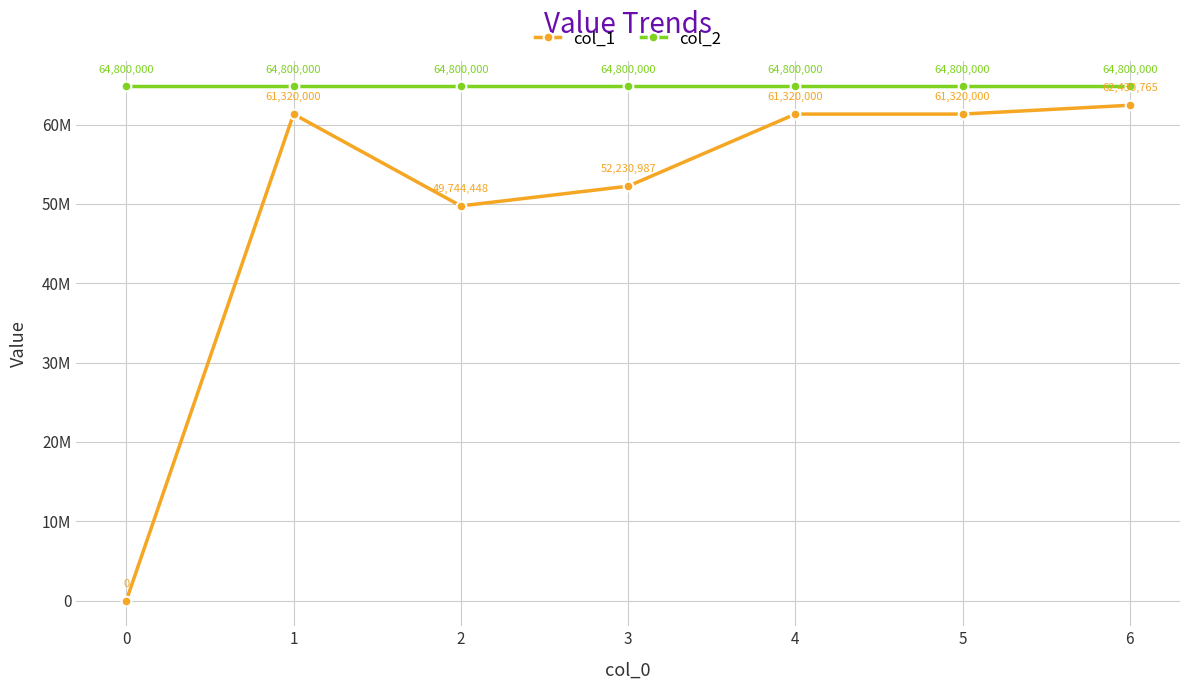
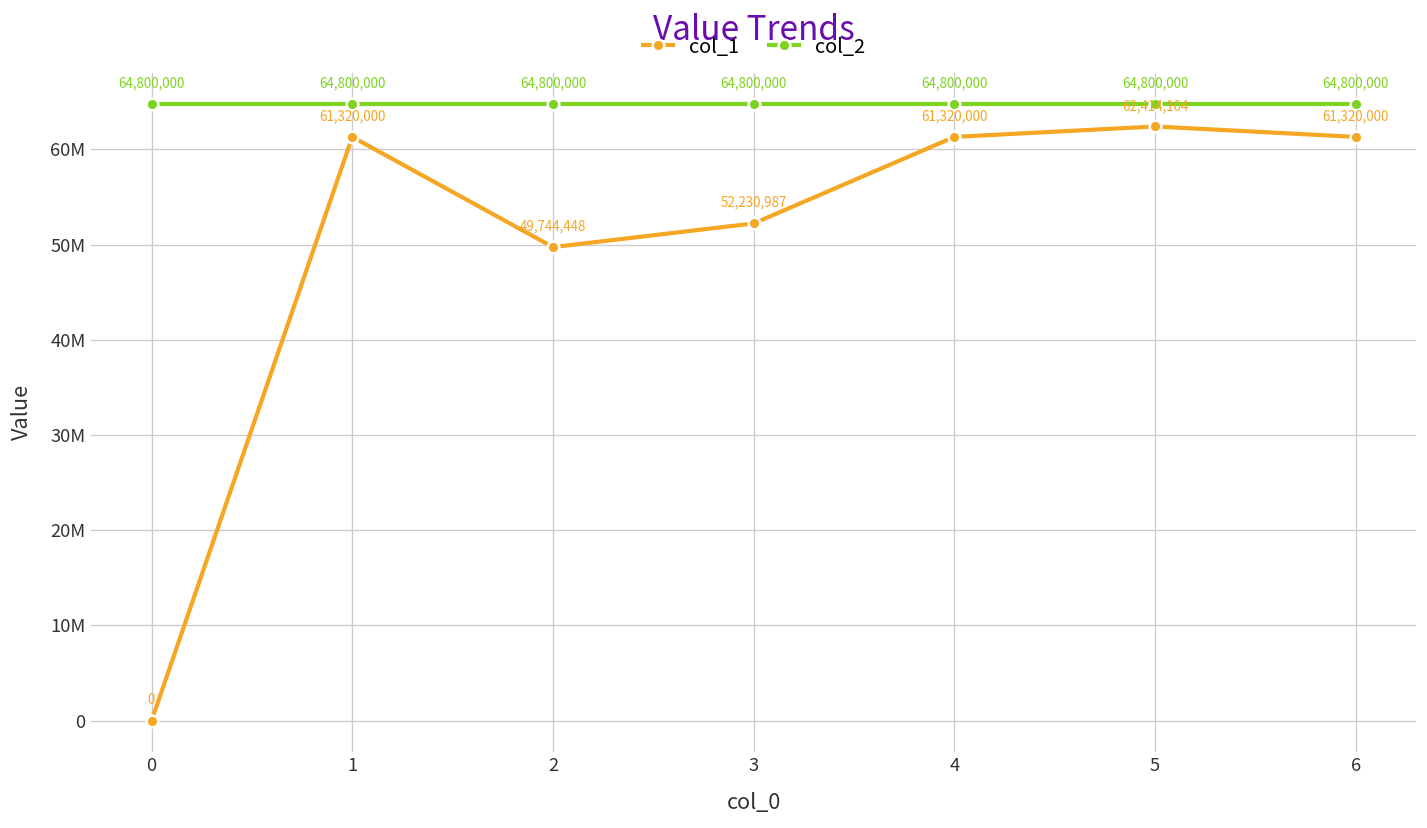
col_1, 5: 61,320,000 -> 62,414,104
col_1, 6: 62,430,765 -> 61,320,000
